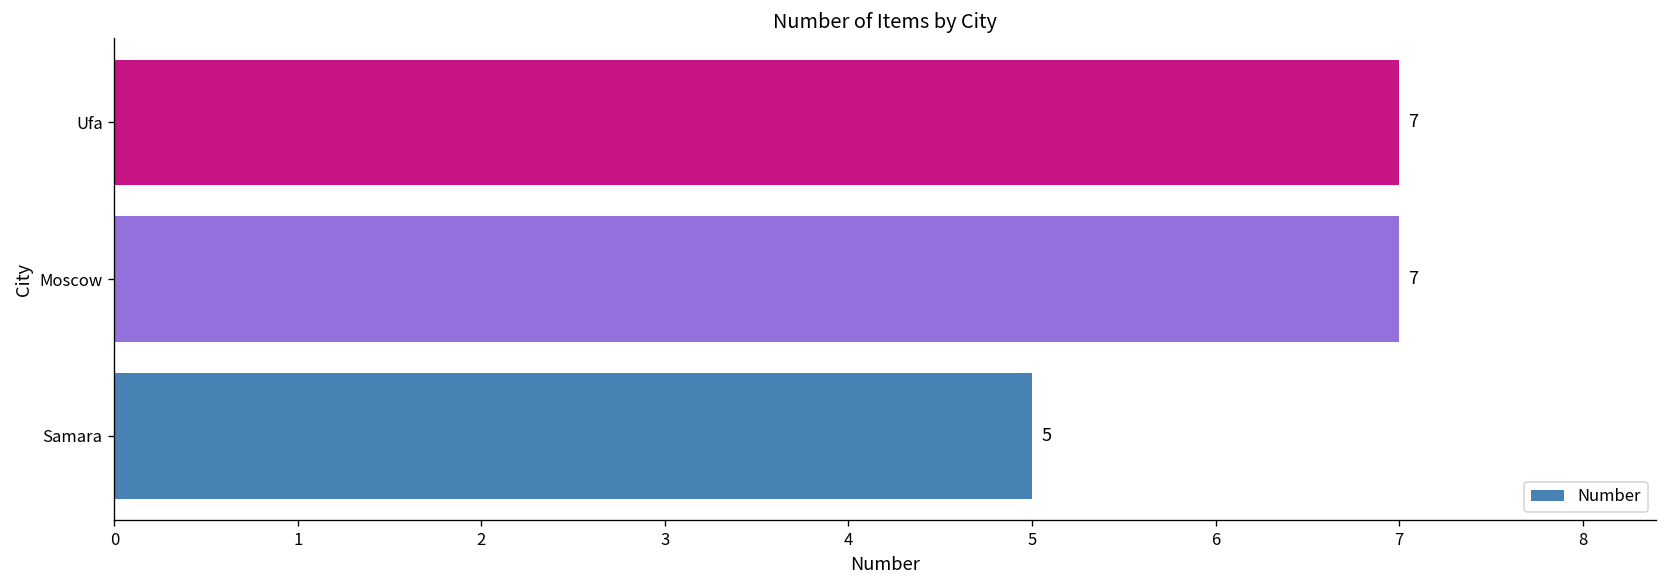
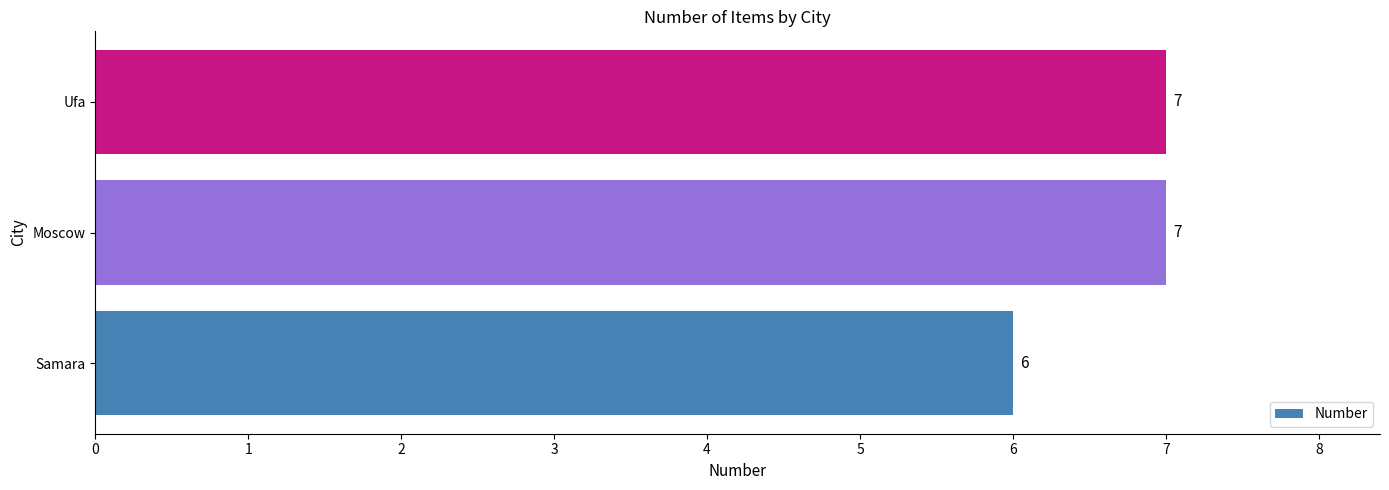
Samara: 5 -> 6
